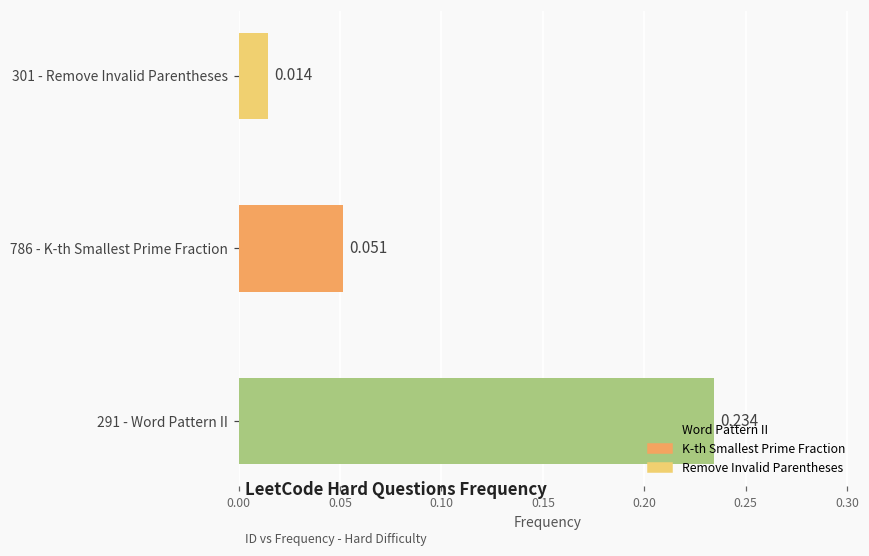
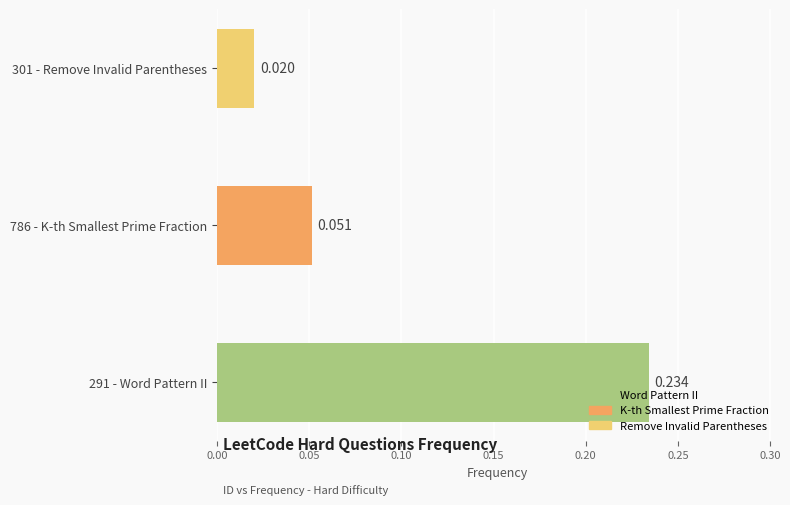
301 - Remove Invalid Parentheses: 0.014 -> 0.020
